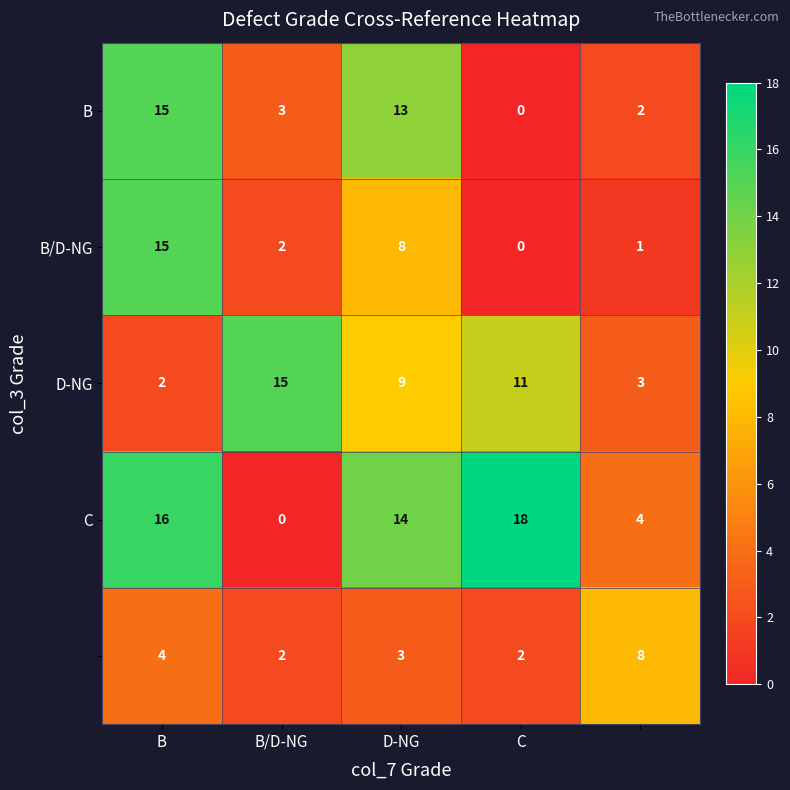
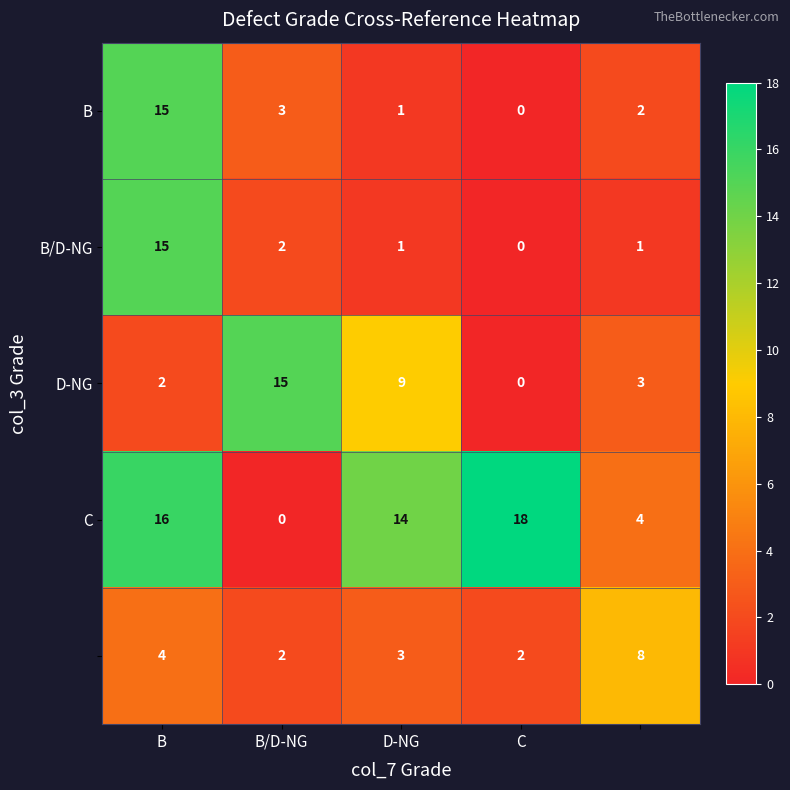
B, D-NG: 13 -> 1
B/D-NG, D-NG: 8 -> 1
D-NG, C: 11 -> 0
